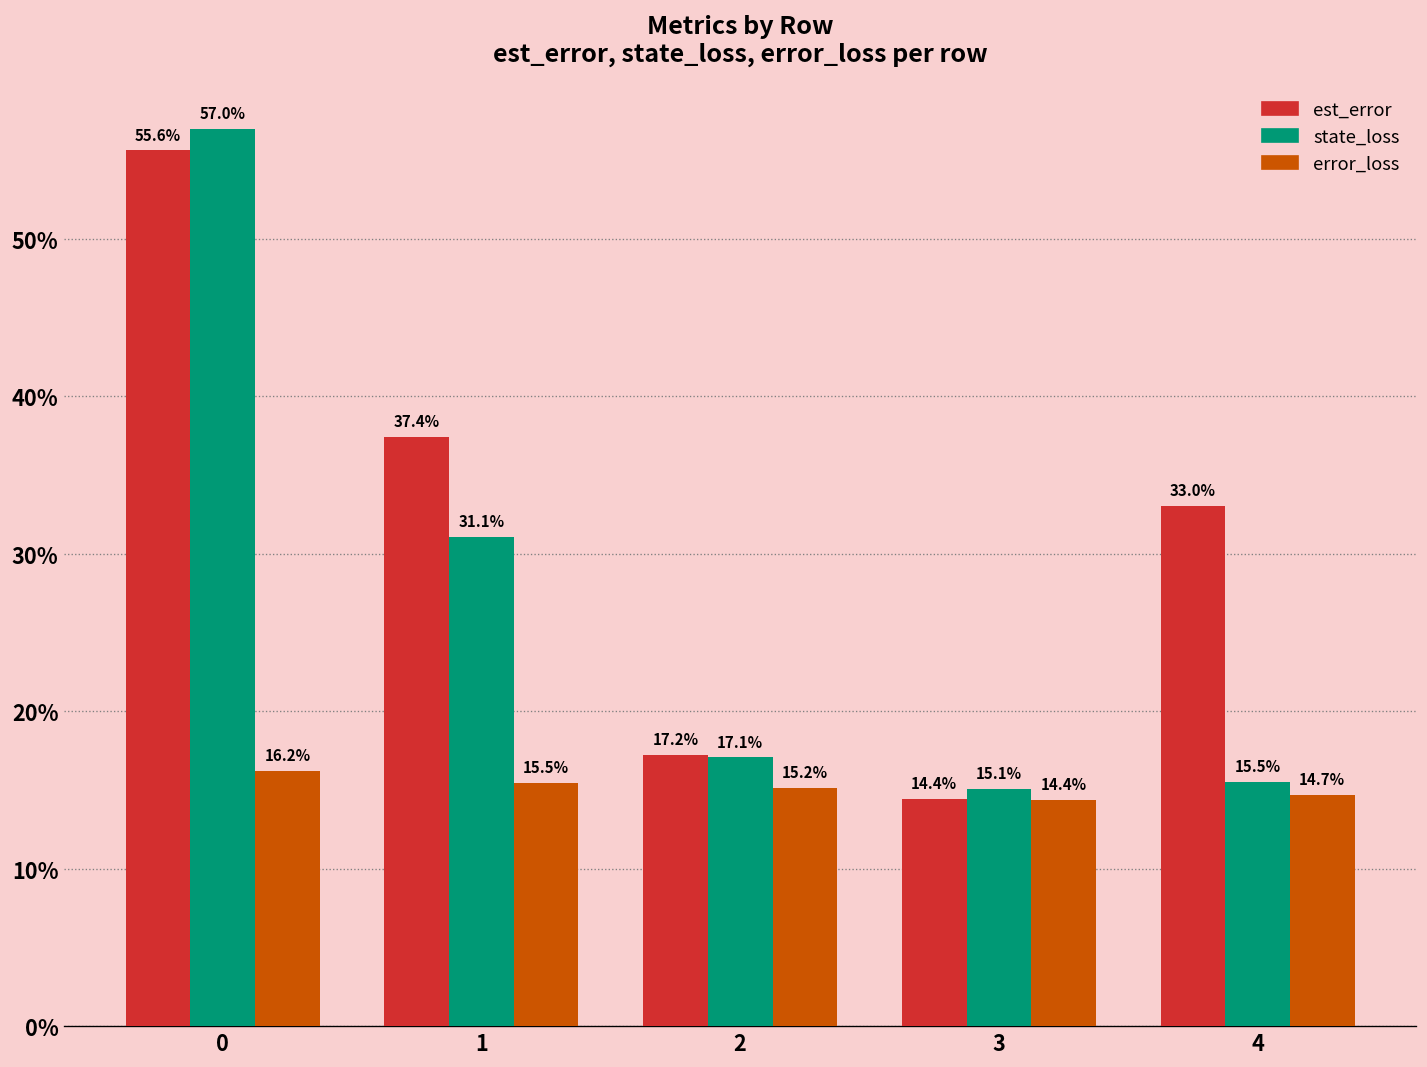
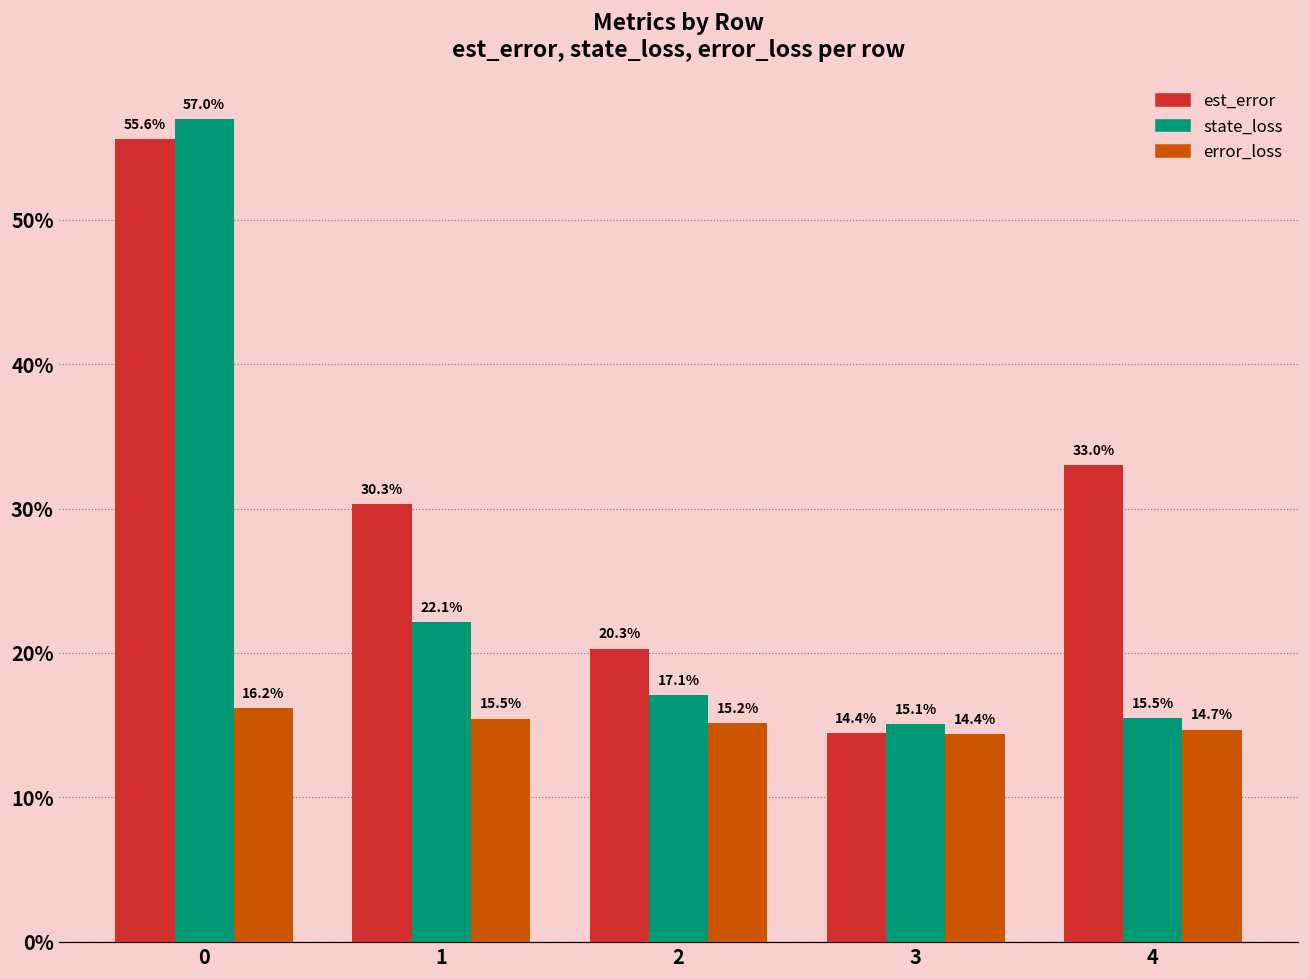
est_error, 1: 37.4% -> 30.3%
state_loss, 1: 31.1% -> 22.1%
est_error, 2: 17.2% -> 20.3%
